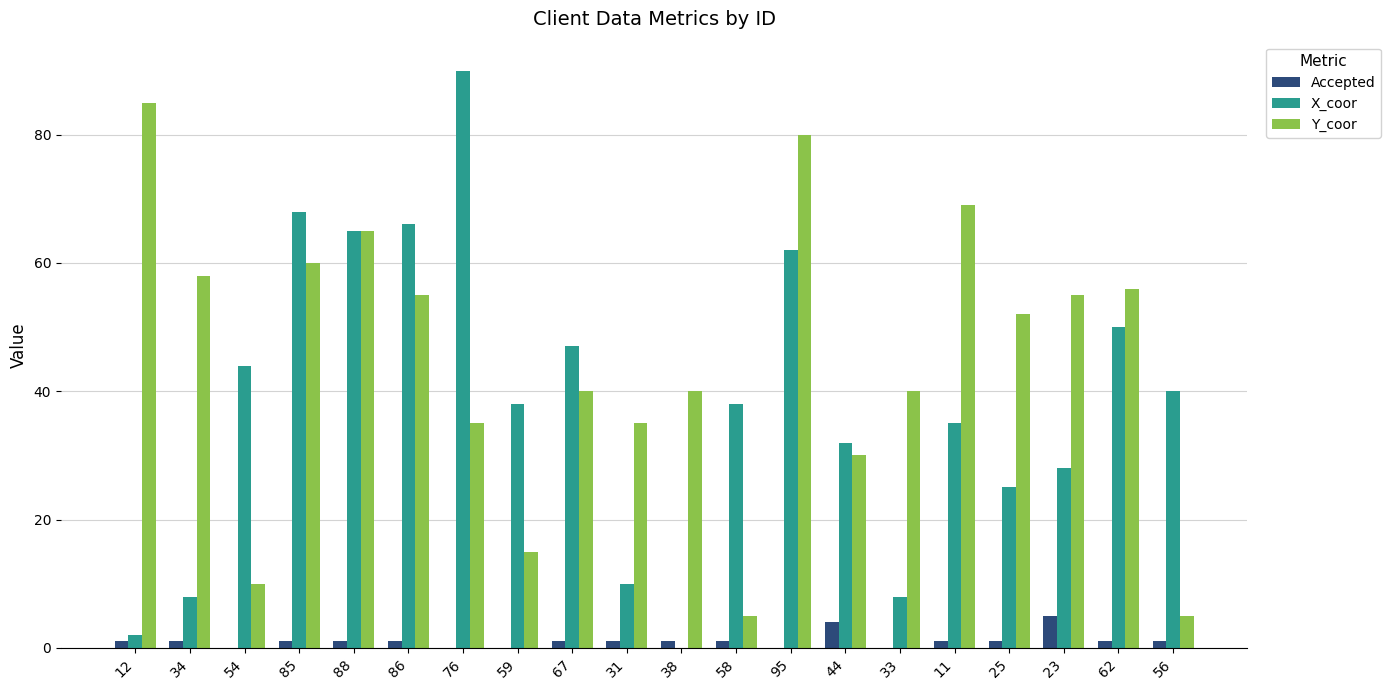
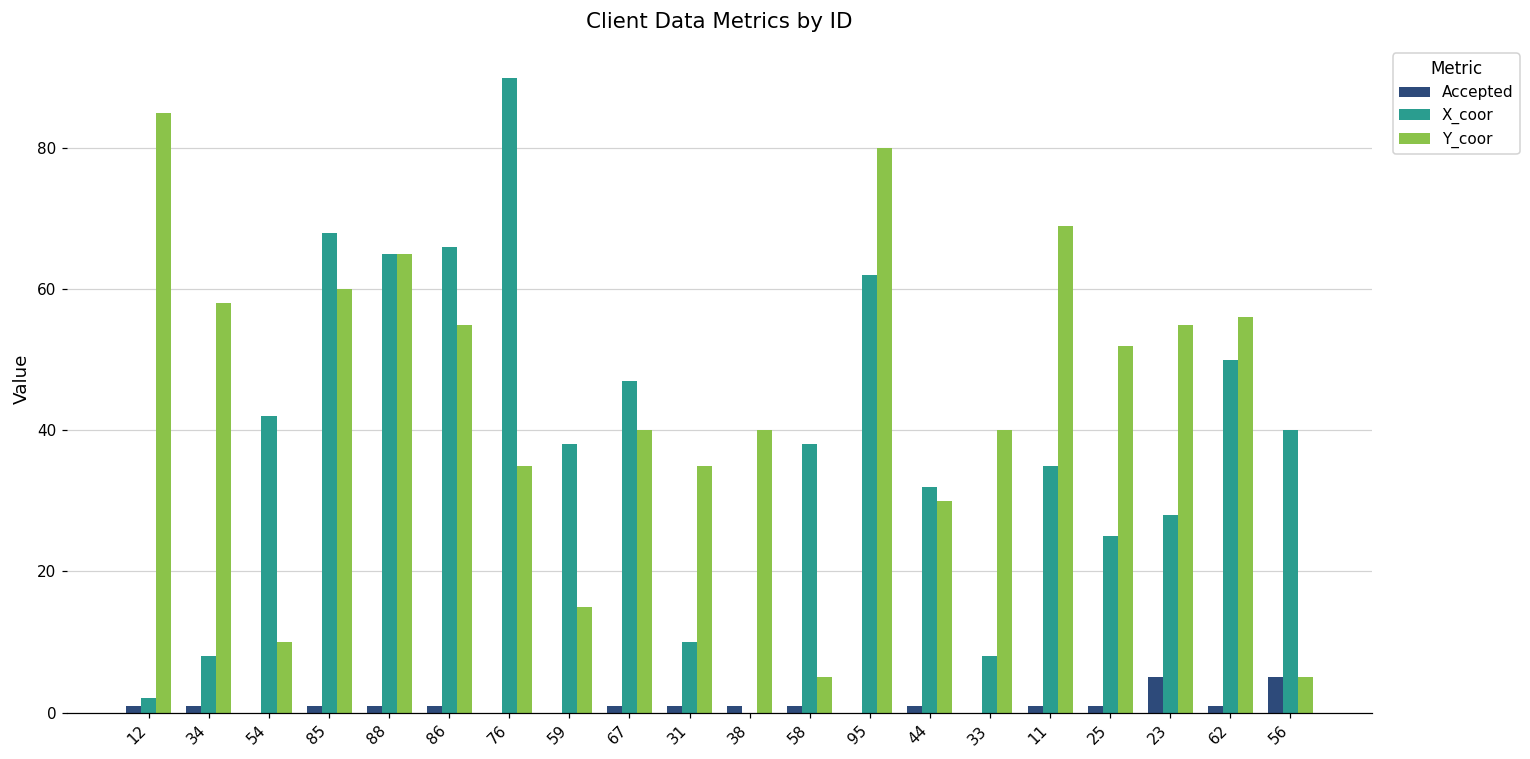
X_coor, 54: 44 -> 42
Accepted, 44: 4 -> 1
Accepted, 56: 1 -> 5
